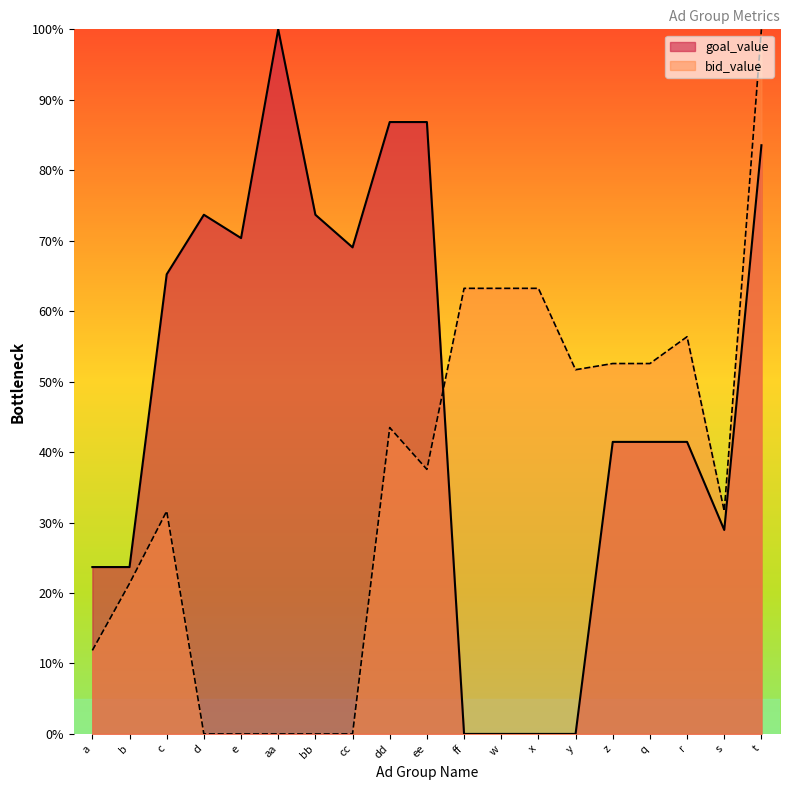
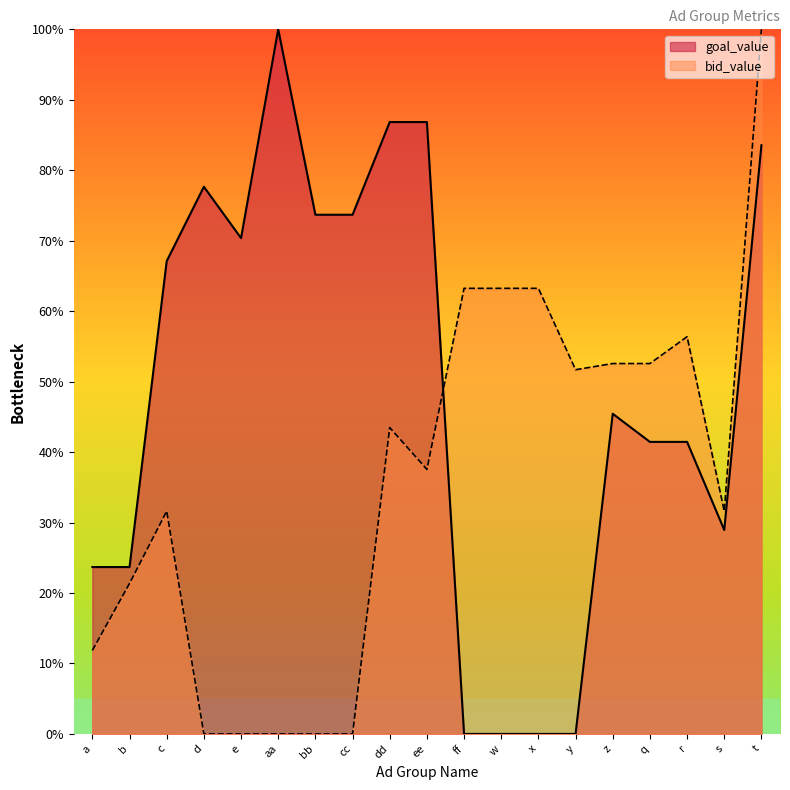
goal_value, c: 65% -> 67%
goal_value, d: 74% -> 78%
goal_value, cc: 69% -> 74%
goal_value, z: 41% -> 45%
